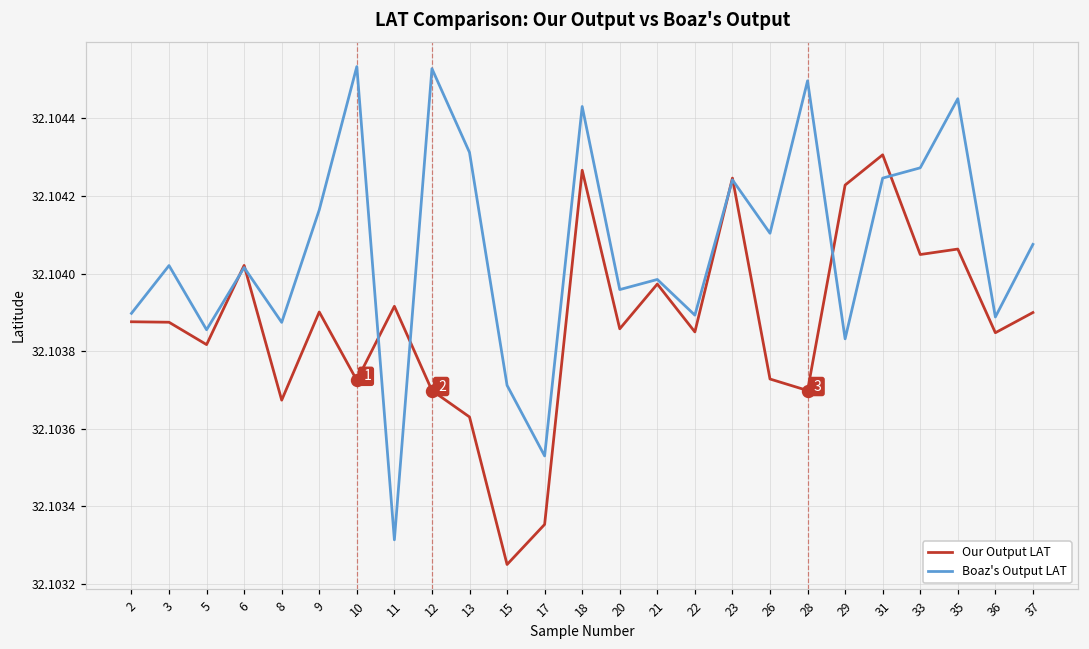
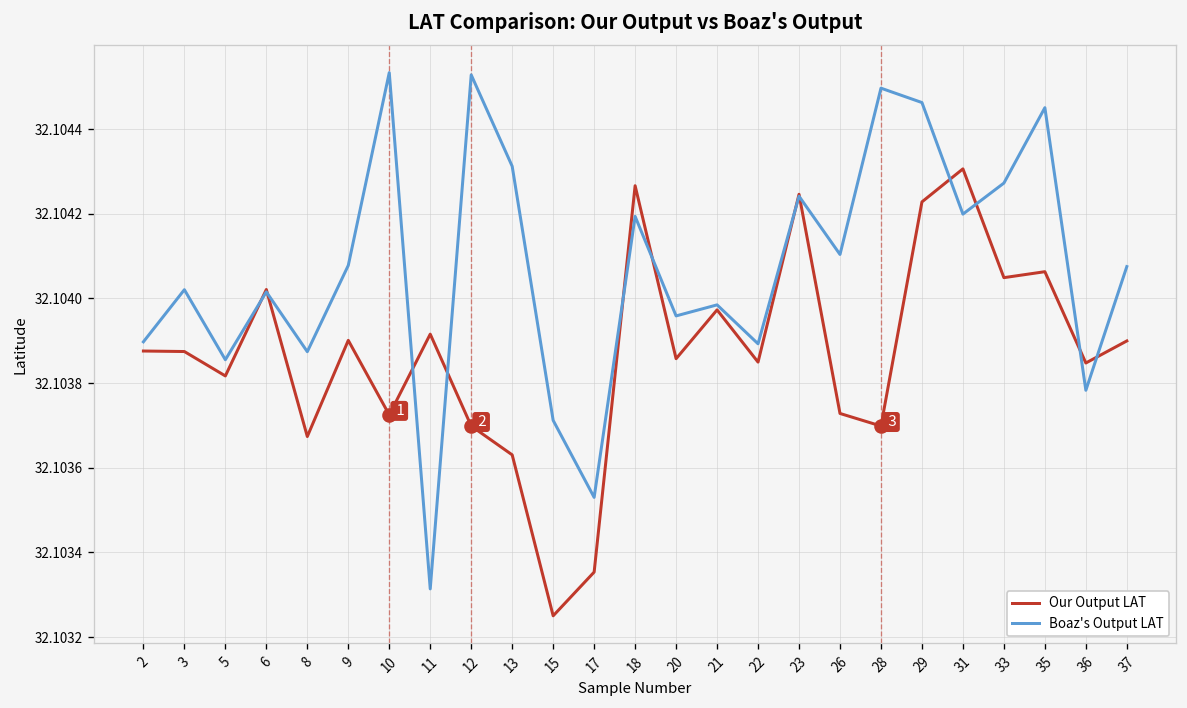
Boaz's Output LAT, 9: 32.10416 -> 32.10408
Boaz's Output LAT, 18: 32.10443 -> 32.10419
Boaz's Output LAT, 29: 32.10383 -> 32.10446
Boaz's Output LAT, 31: 32.10425 -> 32.10420
Boaz's Output LAT, 36: 32.10389 -> 32.10378
